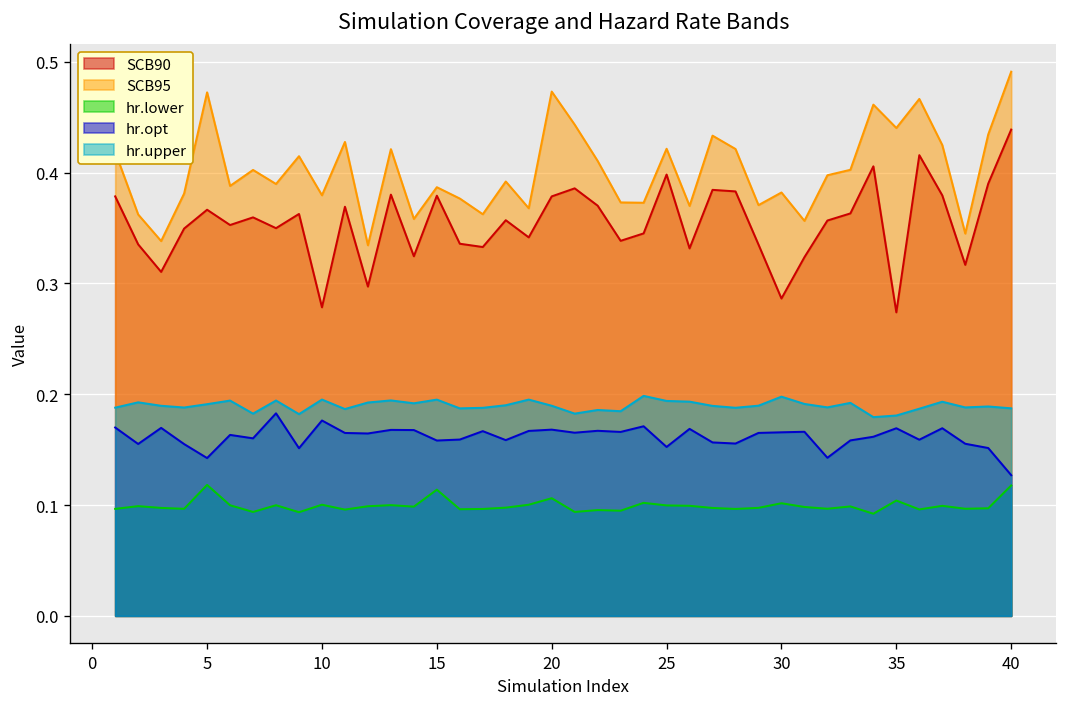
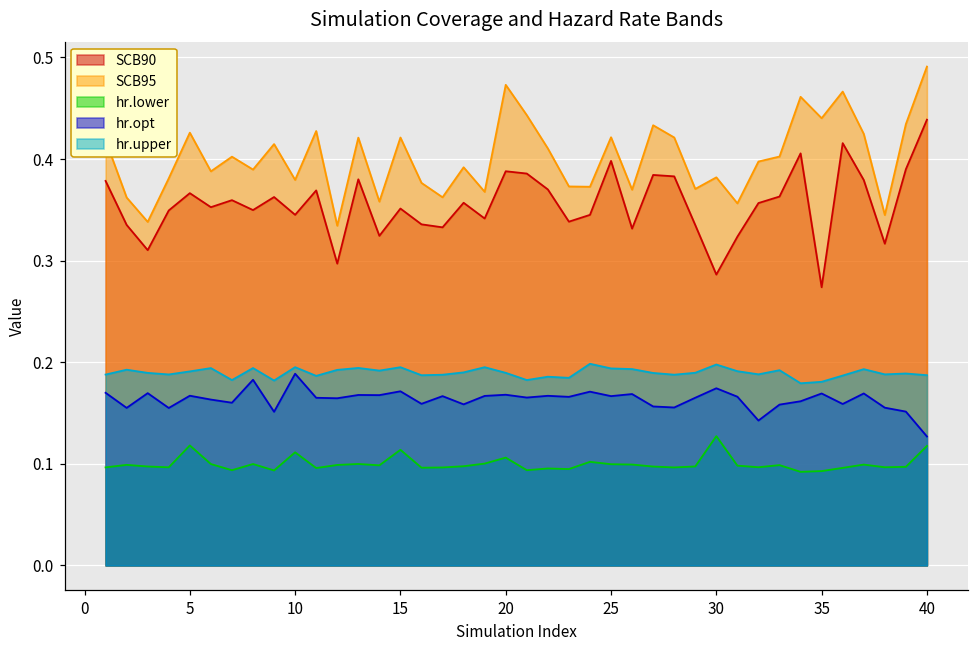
SCB95, 5: 0.47 -> 0.43
hr.opt, 5: 0.14 -> 0.17
SCB90, 10: 0.28 -> 0.35
hr.lower, 10: 0.10 -> 0.11
hr.opt, 10: 0.18 -> 0.19
SCB90, 15: 0.38 -> 0.35
SCB95, 15: 0.39 -> 0.42
hr.opt, 15: 0.16 -> 0.17
SCB90, 20: 0.38 -> 0.39
hr.opt, 25: 0.15 -> 0.17
hr.lower, 30: 0.10 -> 0.13
hr.opt, 30: 0.166 -> 0.174
hr.lower, 35: 0.10 -> 0.09
